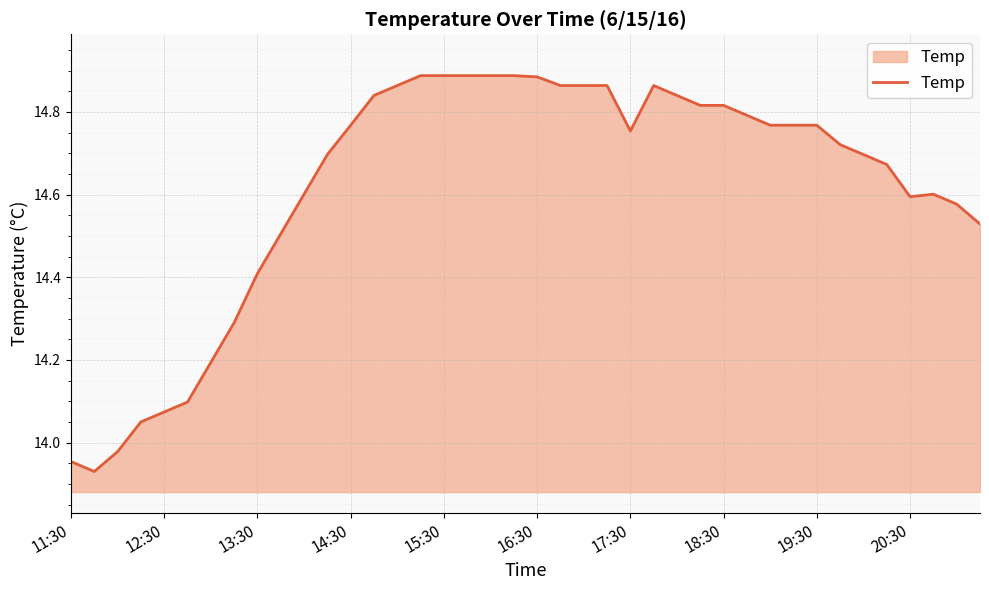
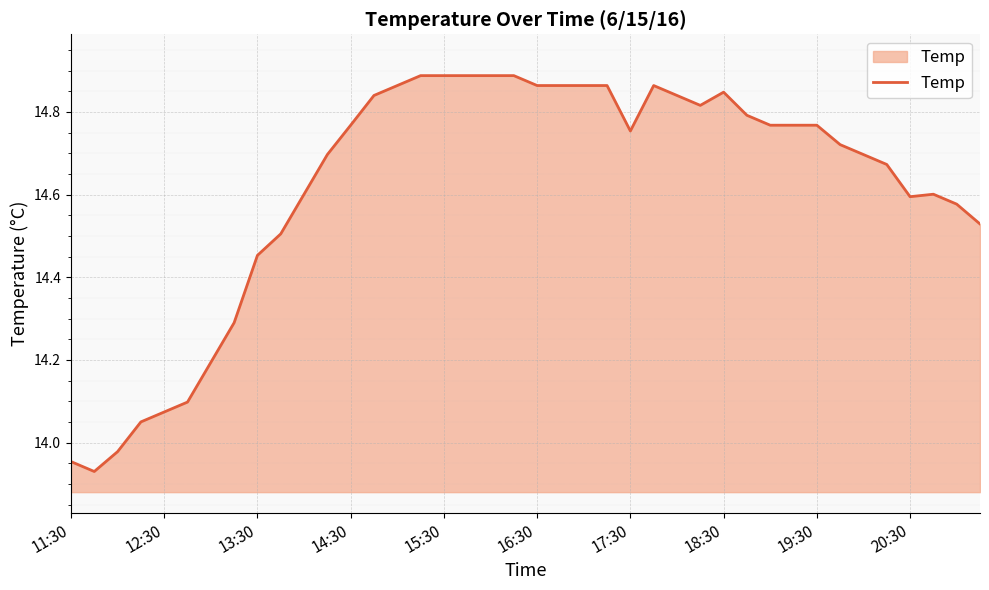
13:30: 14.41 -> 14.45
16:30: 14.89 -> 14.86
18:30: 14.82 -> 14.85
